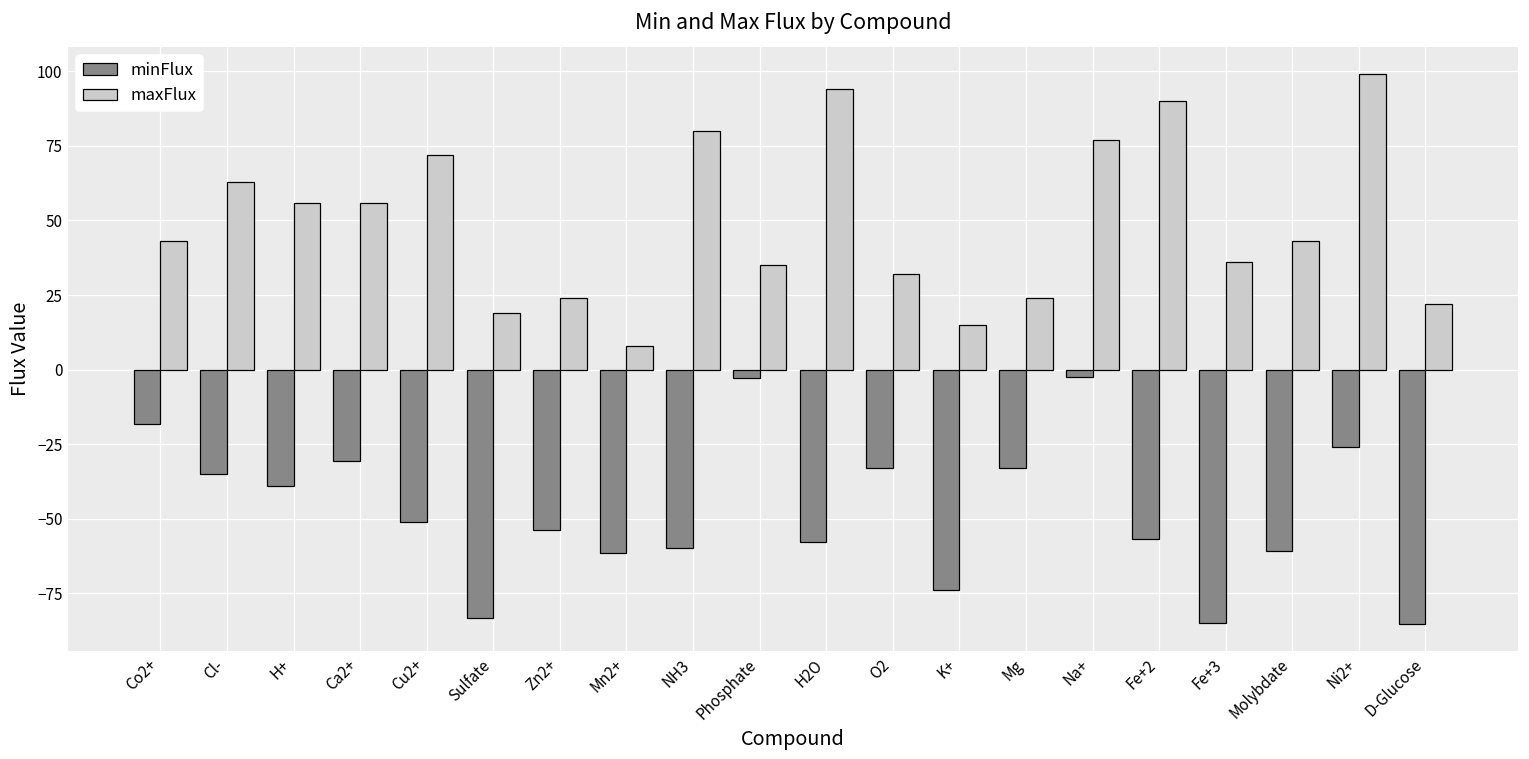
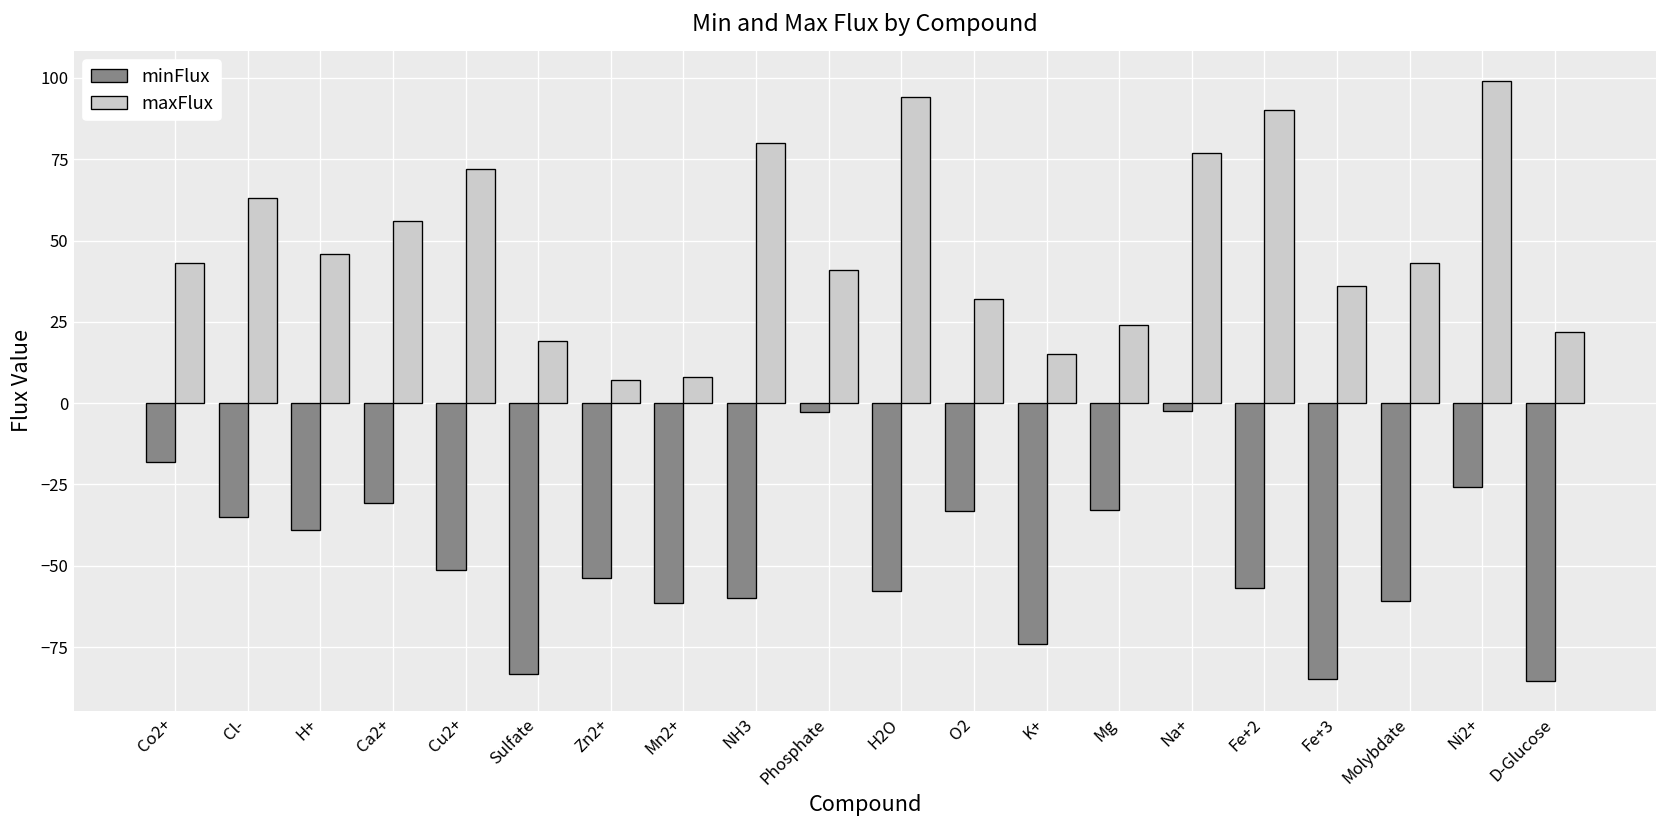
maxFlux, H+: 56 -> 46
maxFlux, Zn2+: 24 -> 7
maxFlux, Phosphate: 35 -> 41
